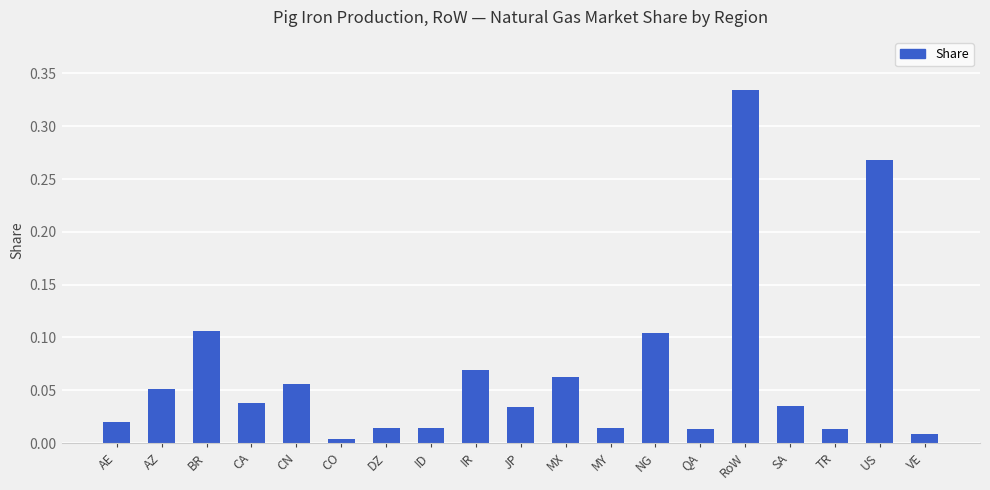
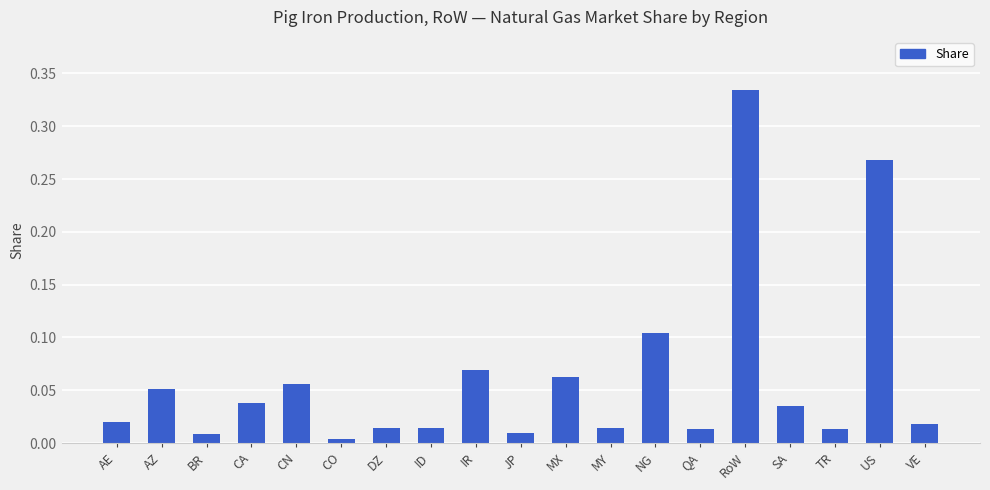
BR: 0.106 -> 0.008
JP: 0.034 -> 0.009
VE: 0.008 -> 0.019
